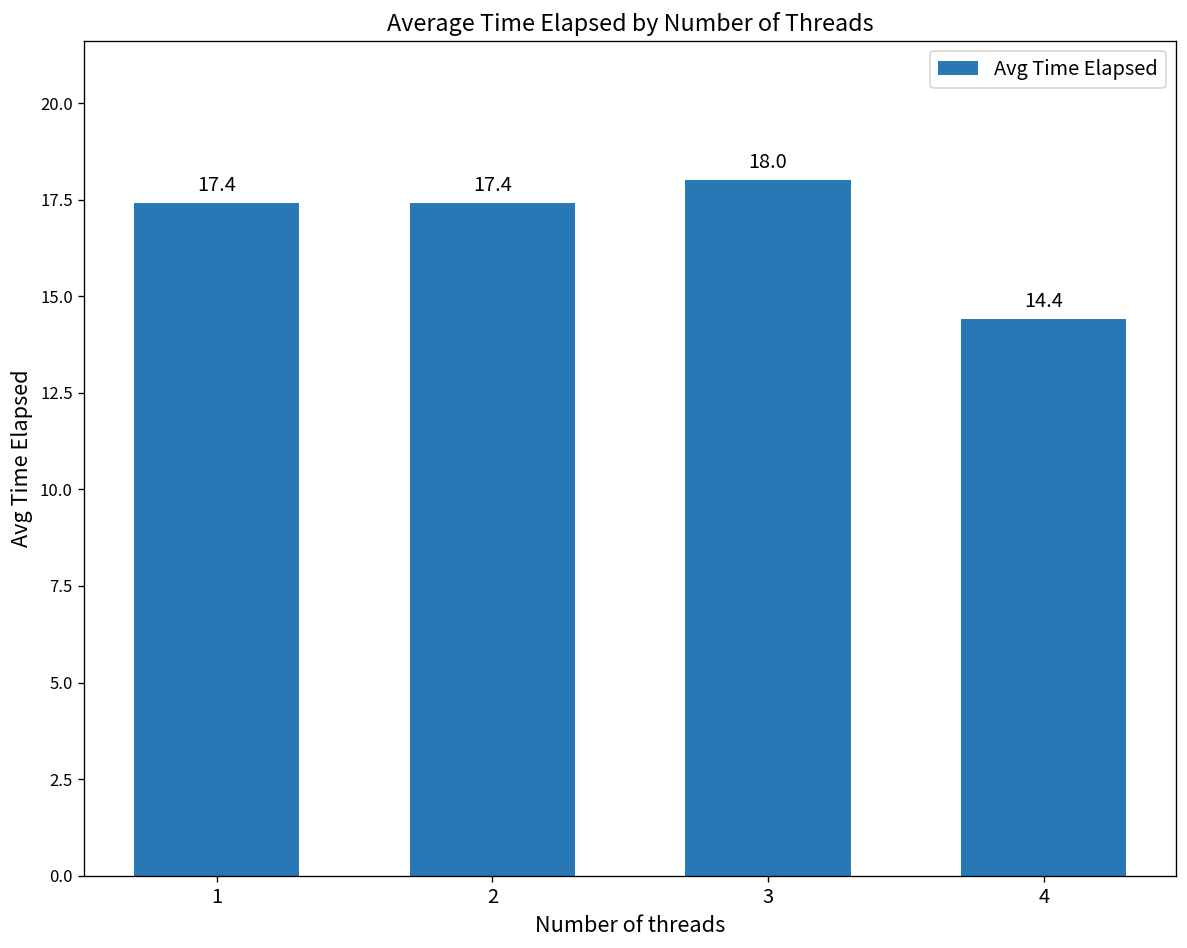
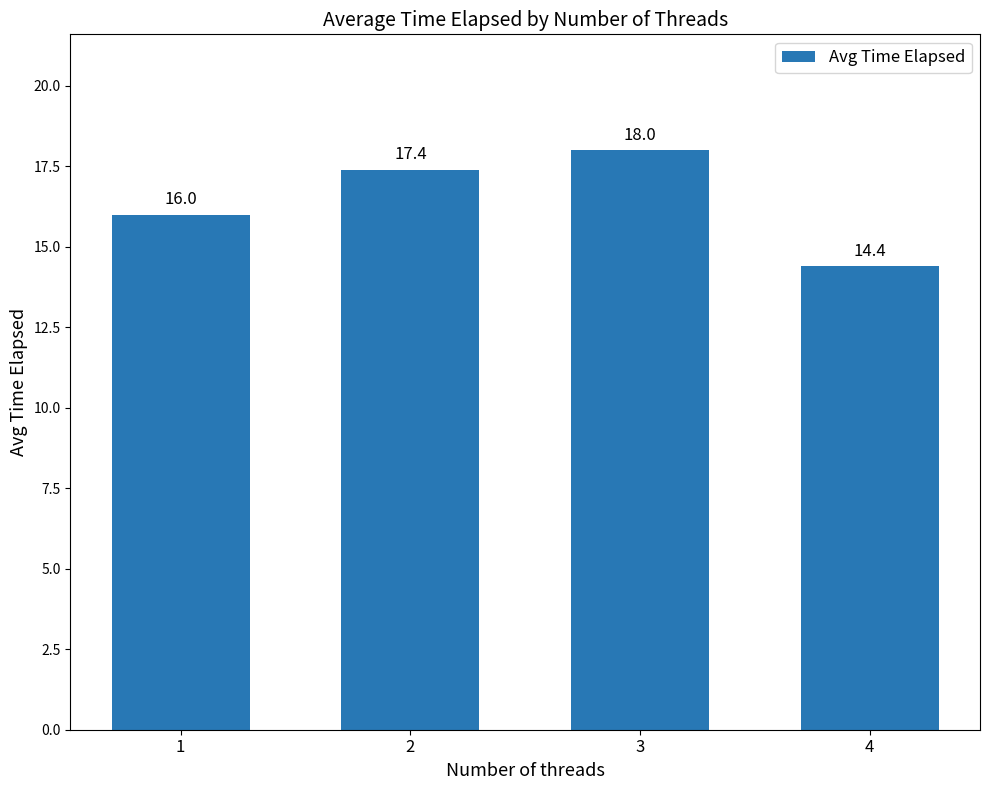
1: 17.4 -> 16.0
